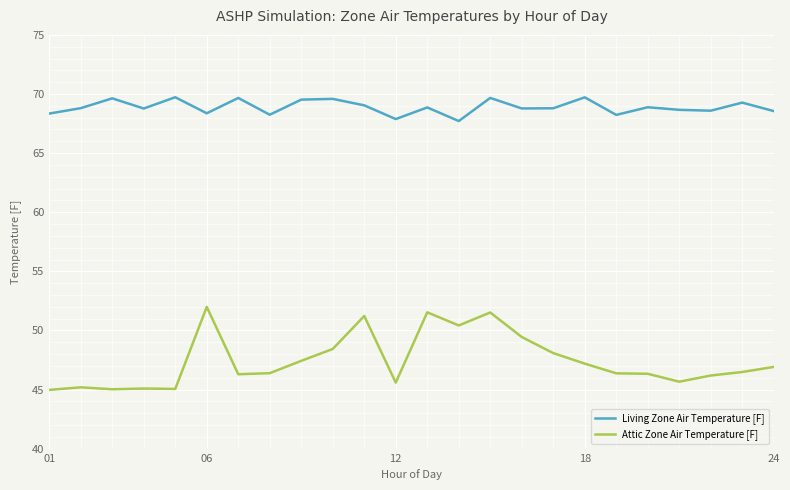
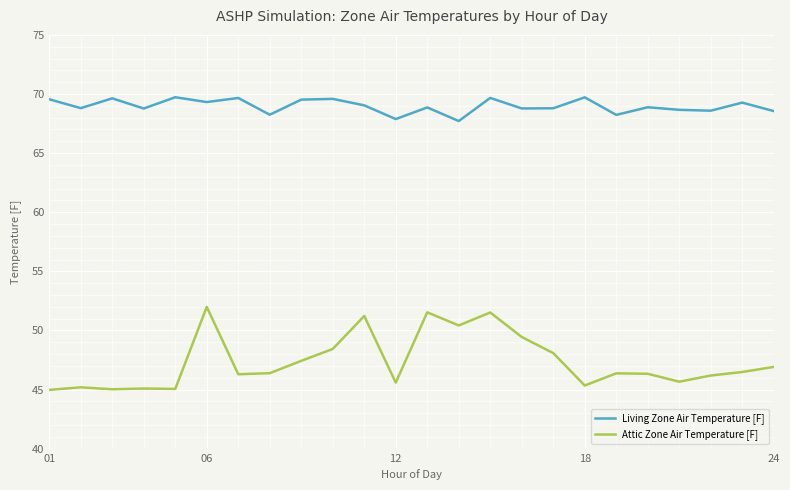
Living Zone Air Temperature [F], 01: 68.3 -> 69.6
Living Zone Air Temperature [F], 06: 68.4 -> 69.3
Attic Zone Air Temperature [F], 18: 47.2 -> 45.3
